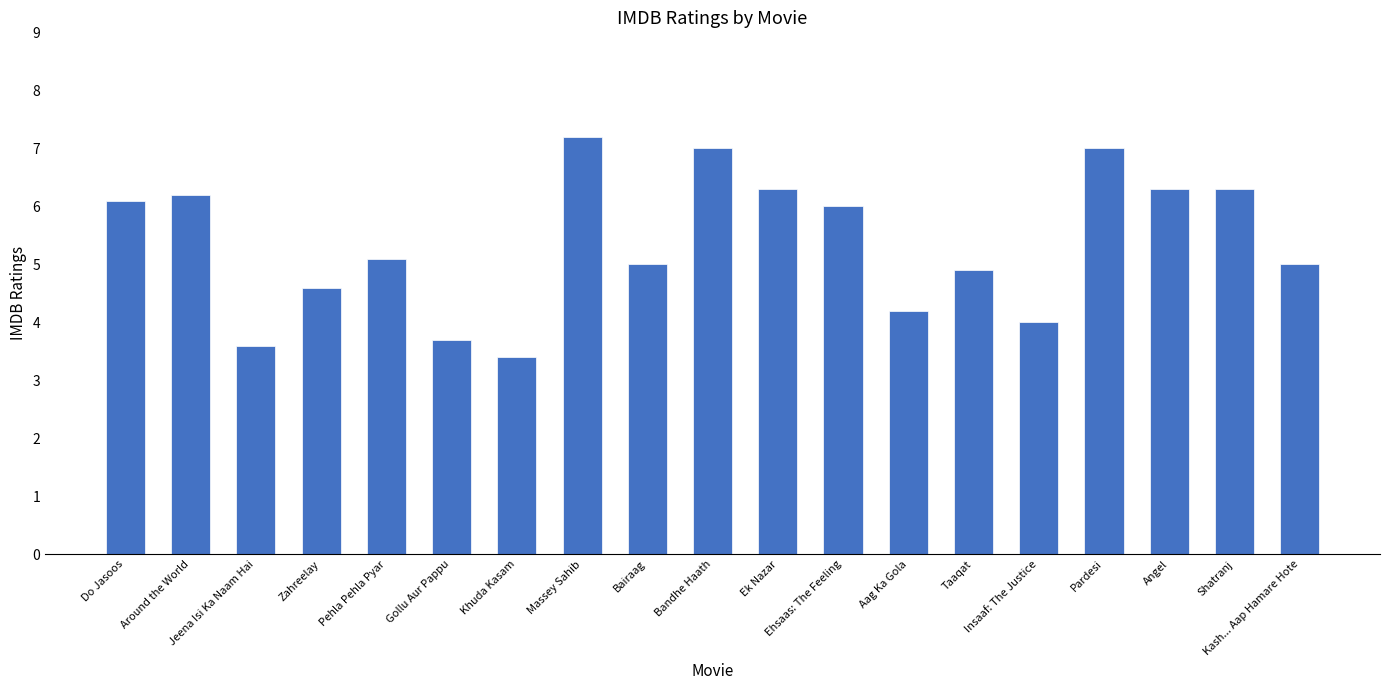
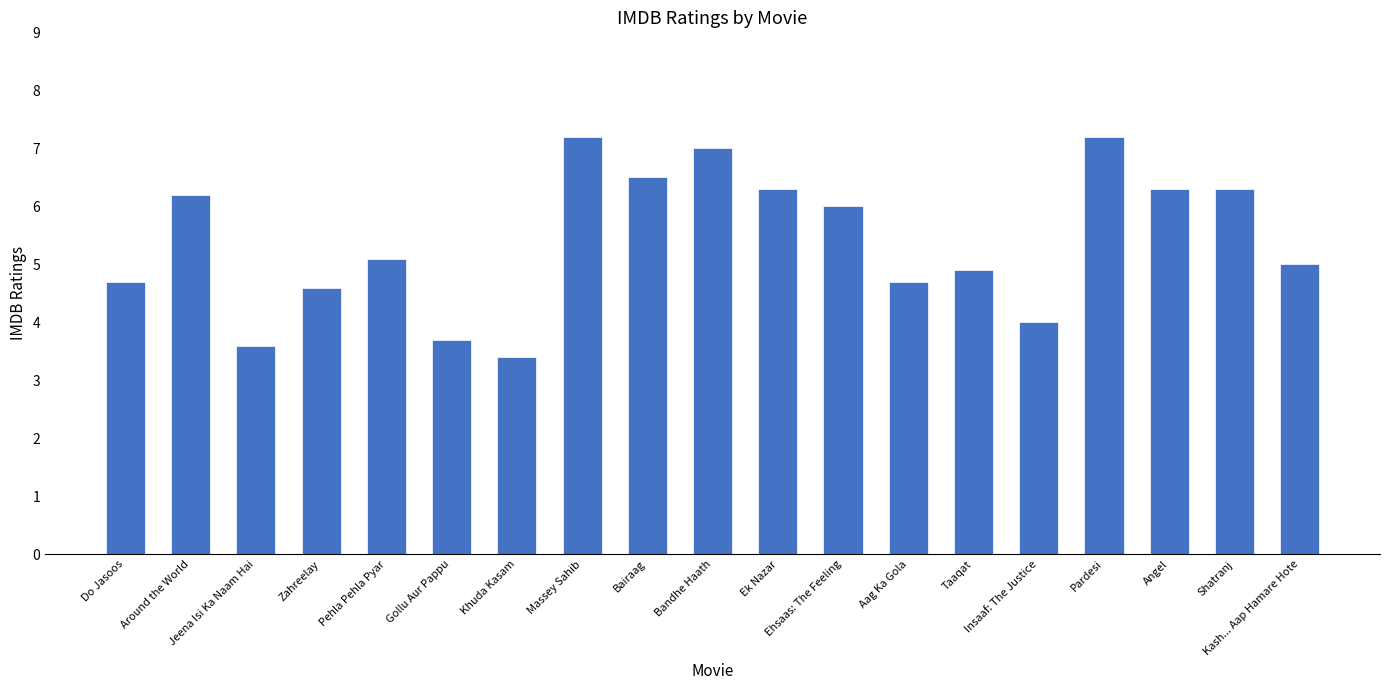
Do Jasoos: 6.1 -> 4.7
Bairaag: 5.0 -> 6.5
Aag Ka Gola: 4.2 -> 4.7
Pardesi: 7.0 -> 7.2
